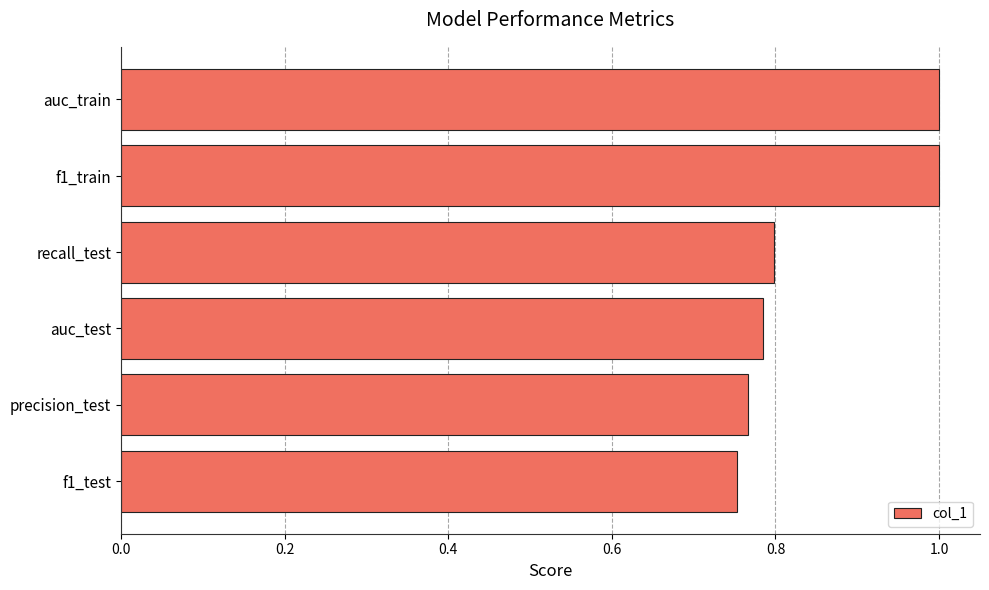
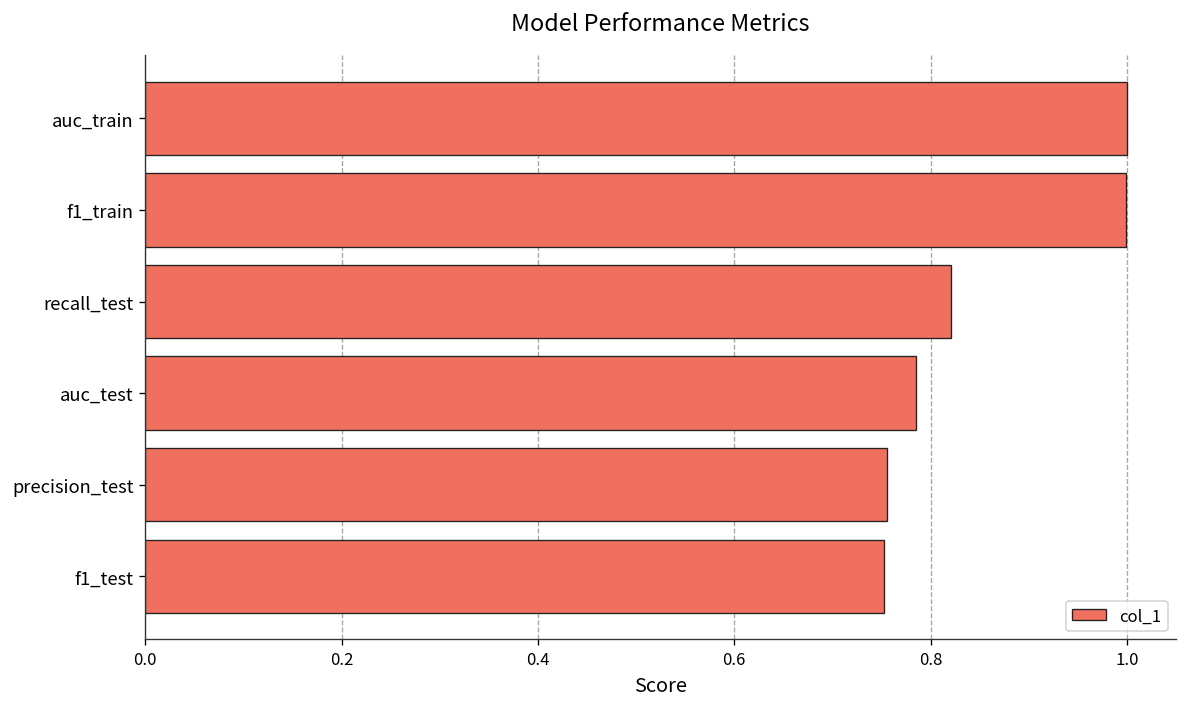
recall_test: 0.80 -> 0.82
precision_test: 0.77 -> 0.76
